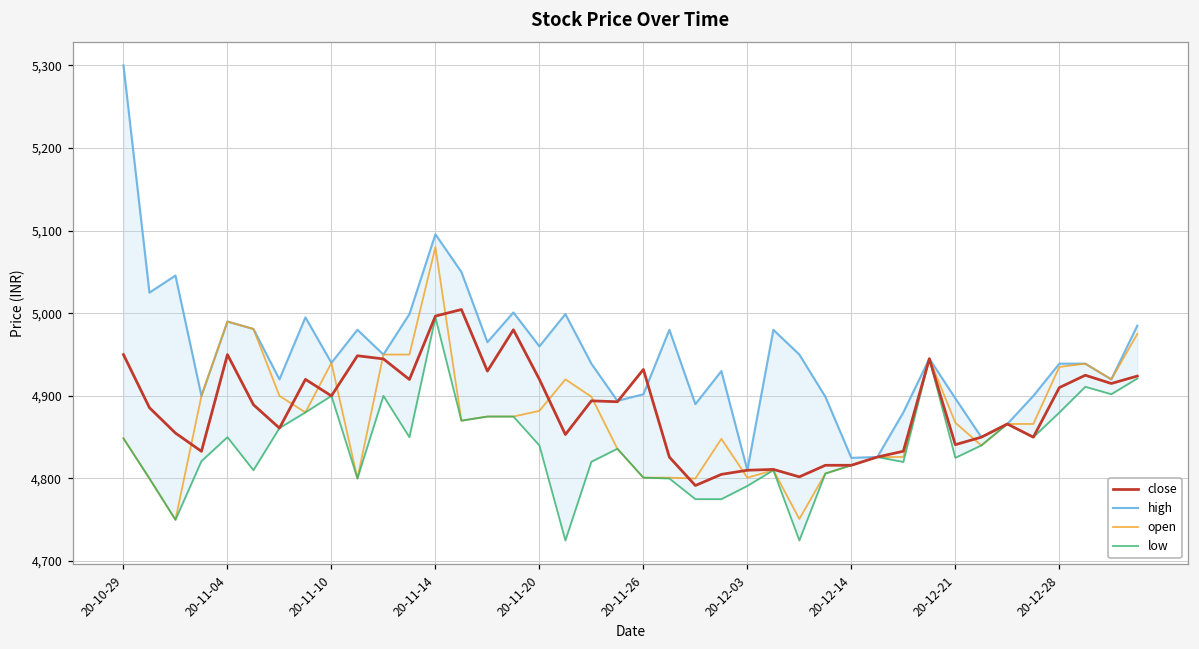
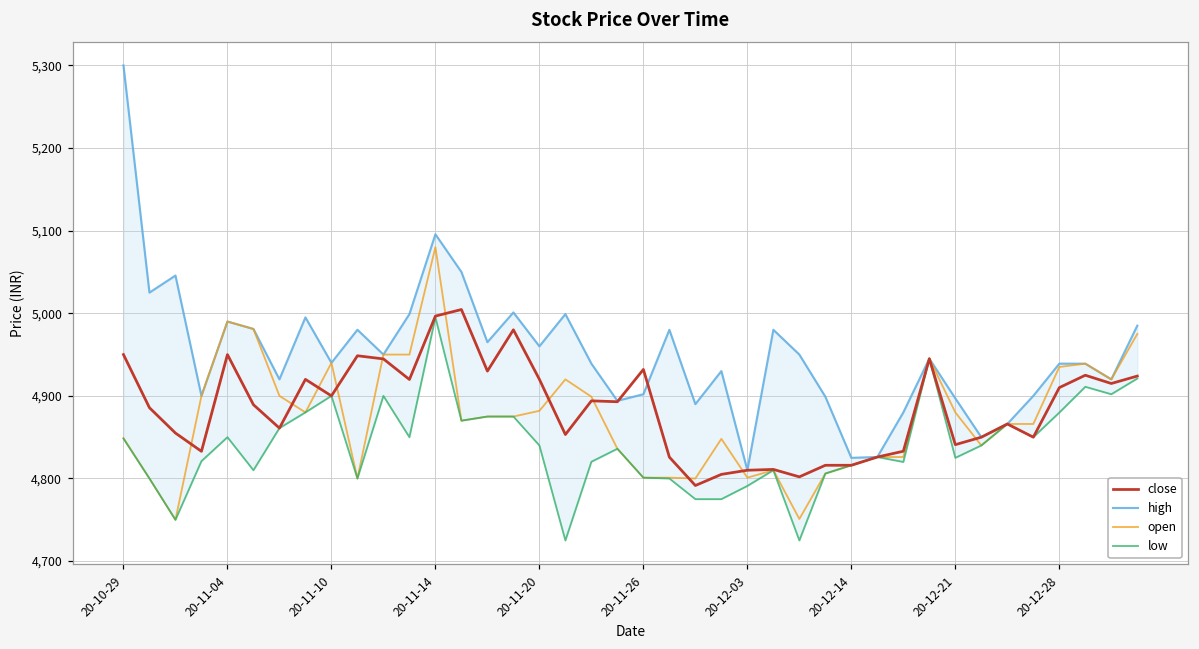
open, 20-12-21: 4,870 -> 4,880
